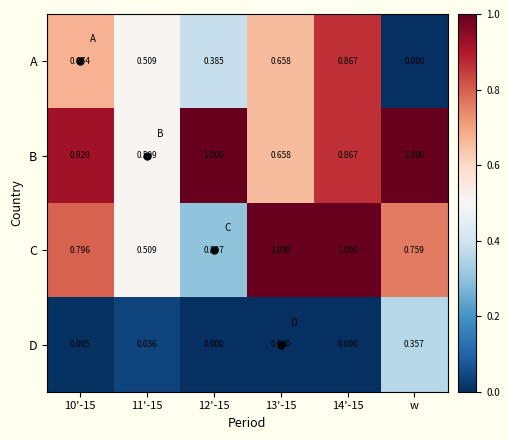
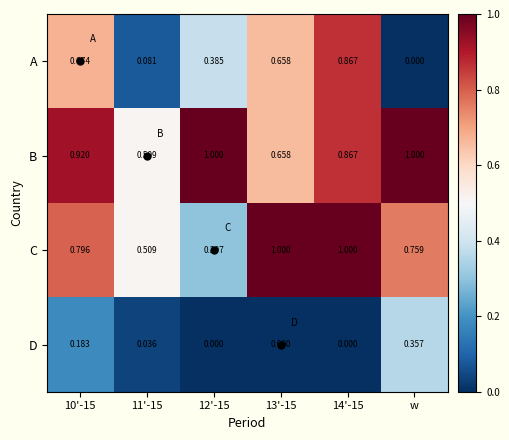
A, 11'-15: 0.509 -> 0.081
D, 10'-15: 0.005 -> 0.183
